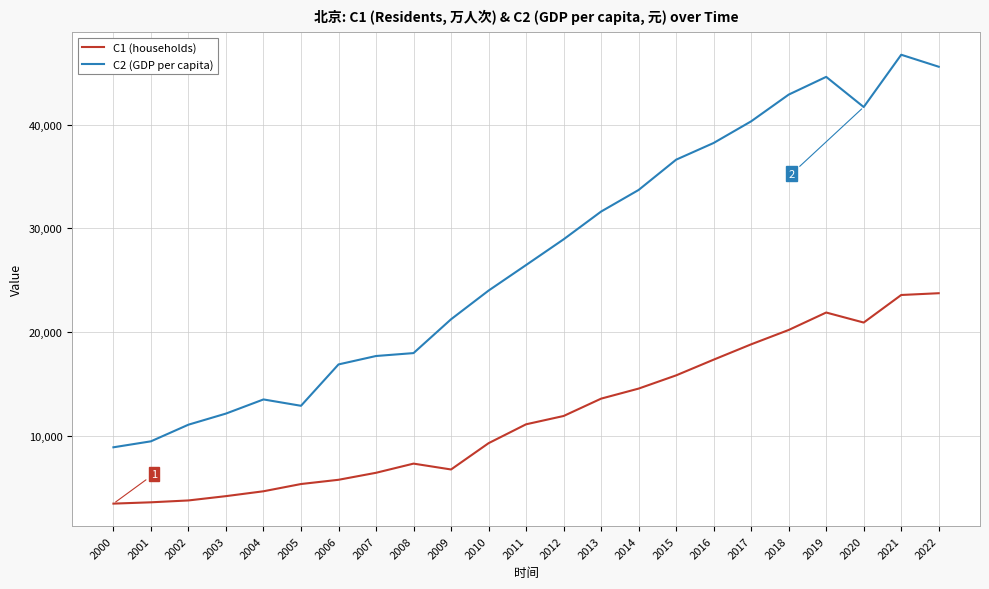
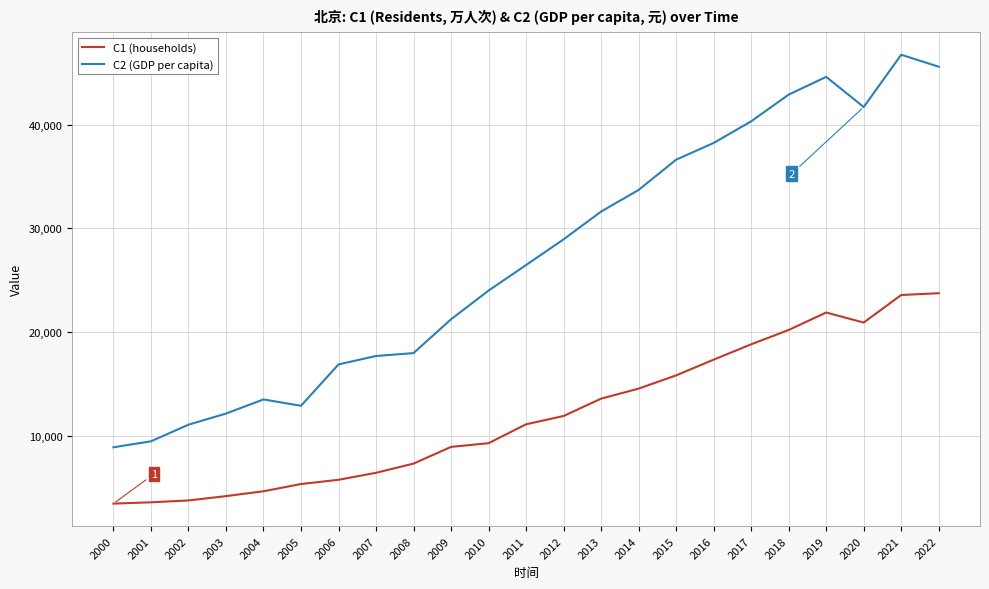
C1 (households), 2009: 6,700 -> 8,900
